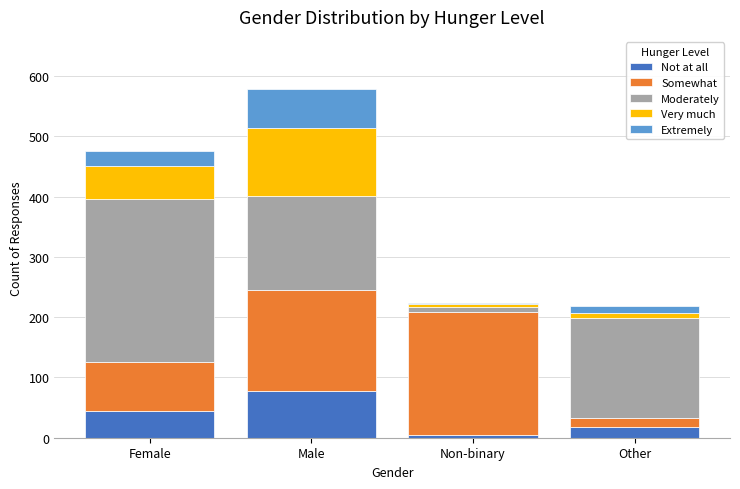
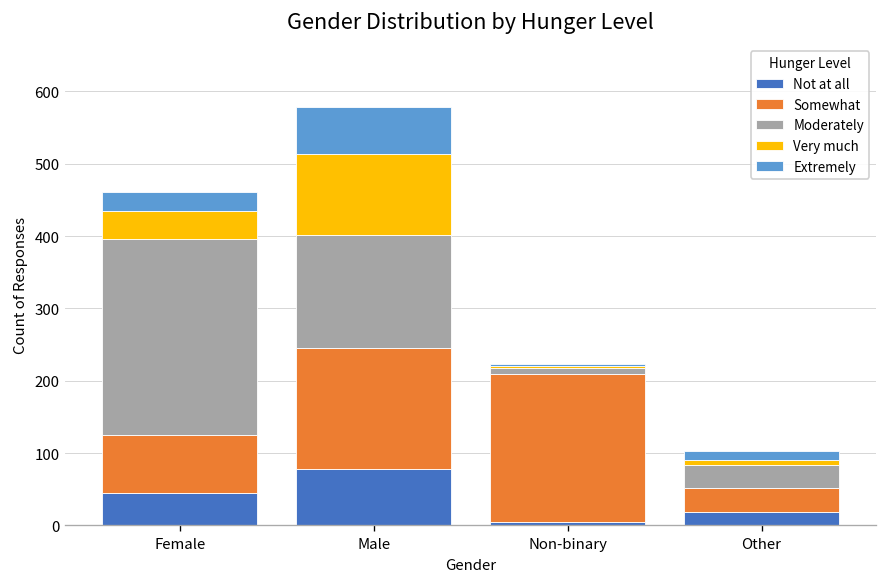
Very much, Female: 50 -> 40
Somewhat, Other: 10 -> 30
Moderately, Other: 170 -> 30
